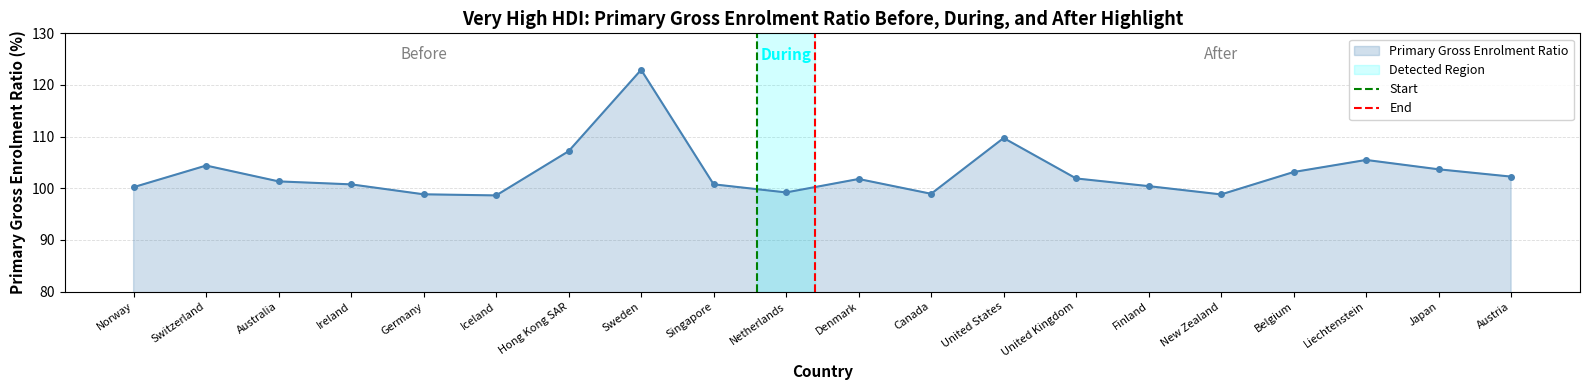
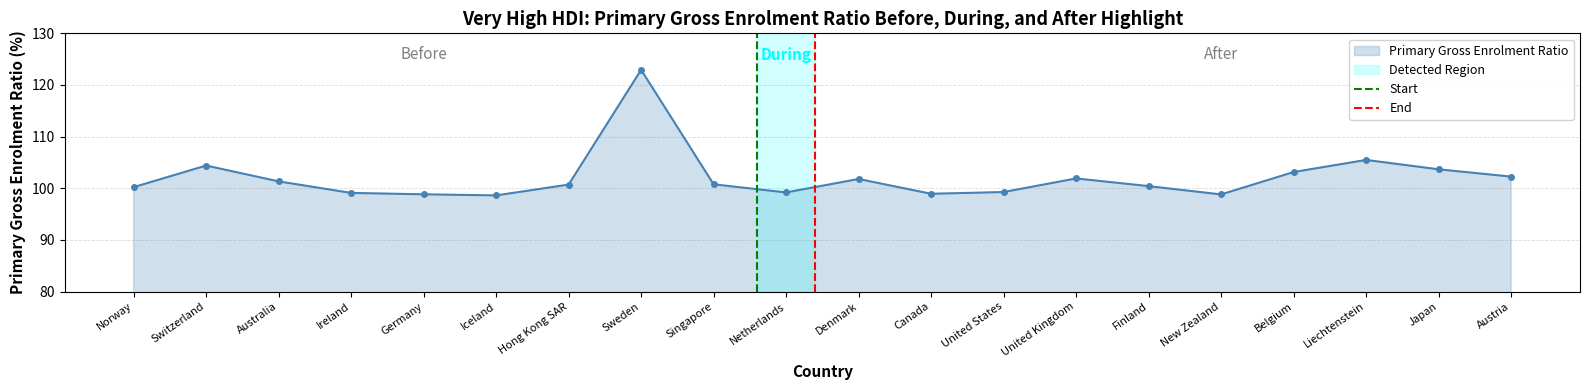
Ireland: 101 -> 99
Hong Kong SAR: 107 -> 101
United States: 110 -> 99
